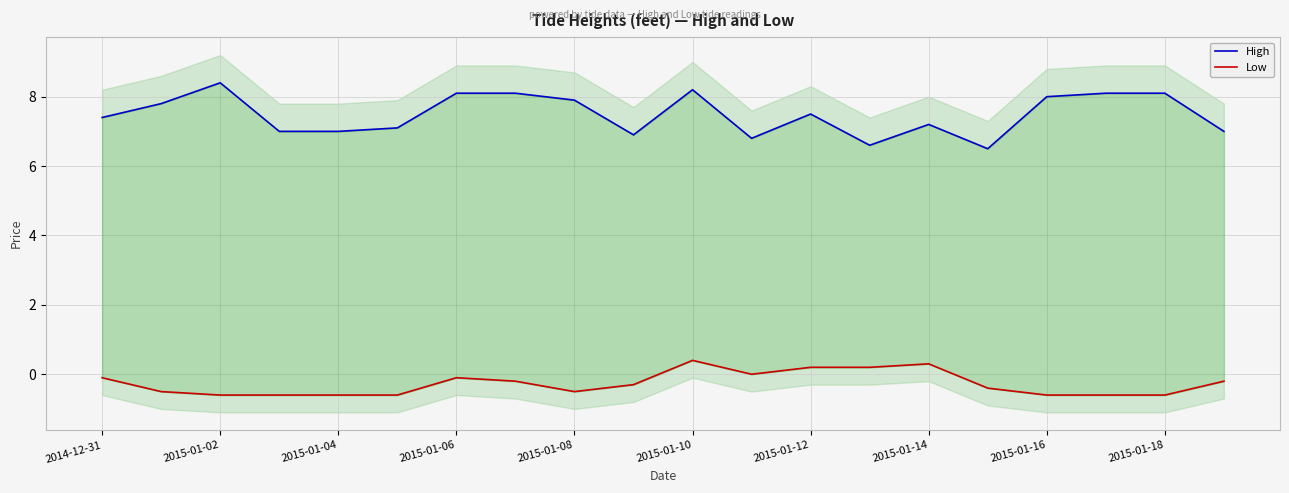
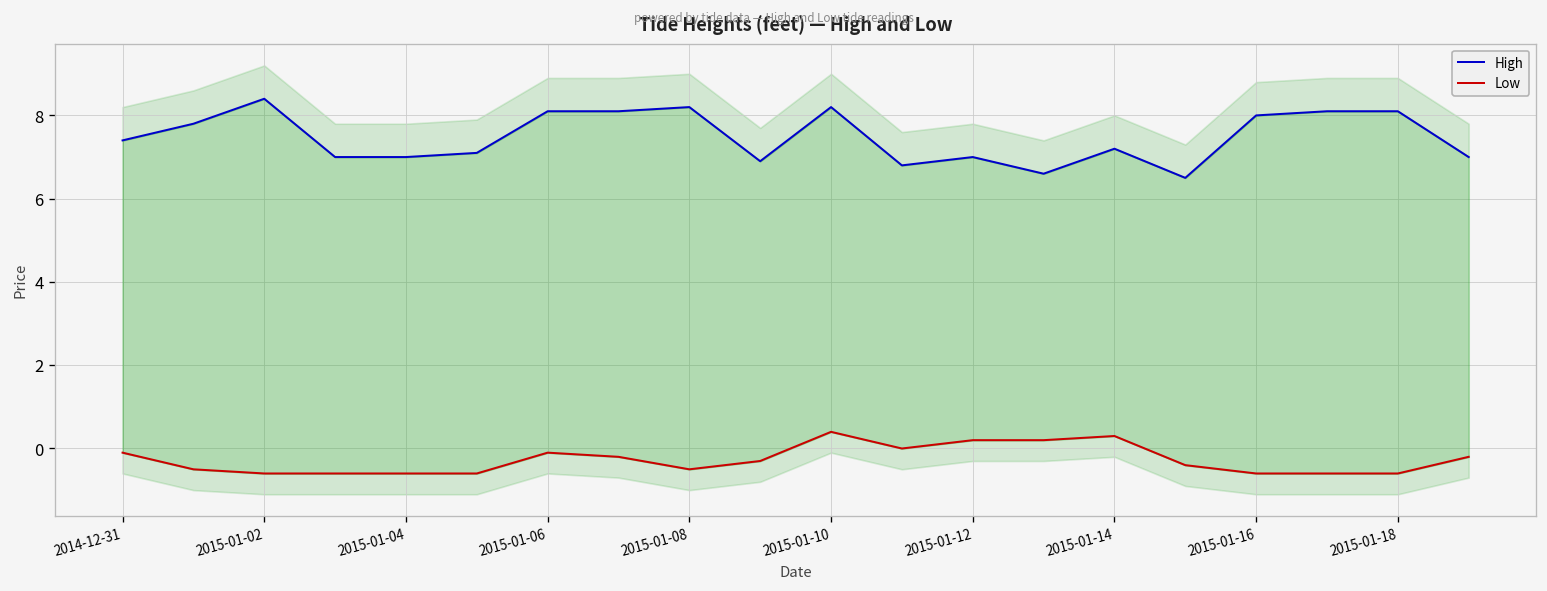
High, 2015-01-08: 7.9 -> 8.2
High, 2015-01-12: 7.5 -> 7.0
